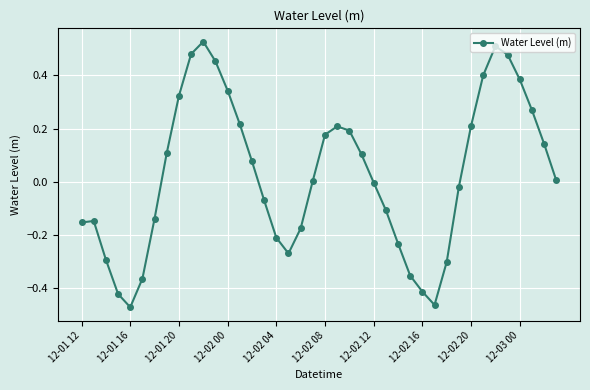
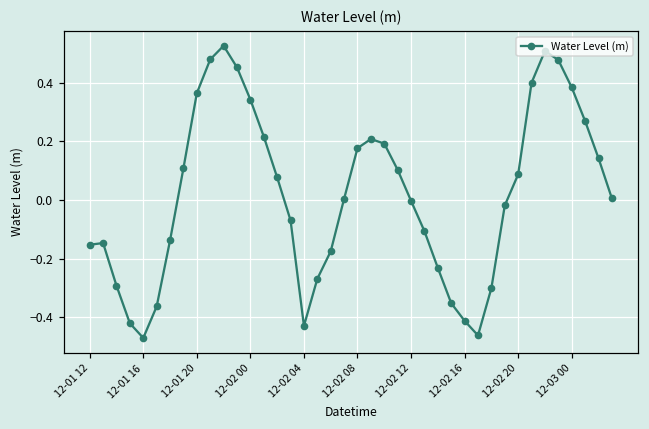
12-01 20: 0.32 -> 0.36
12-02 04: -0.21 -> -0.43
12-02 20: 0.21 -> 0.09
